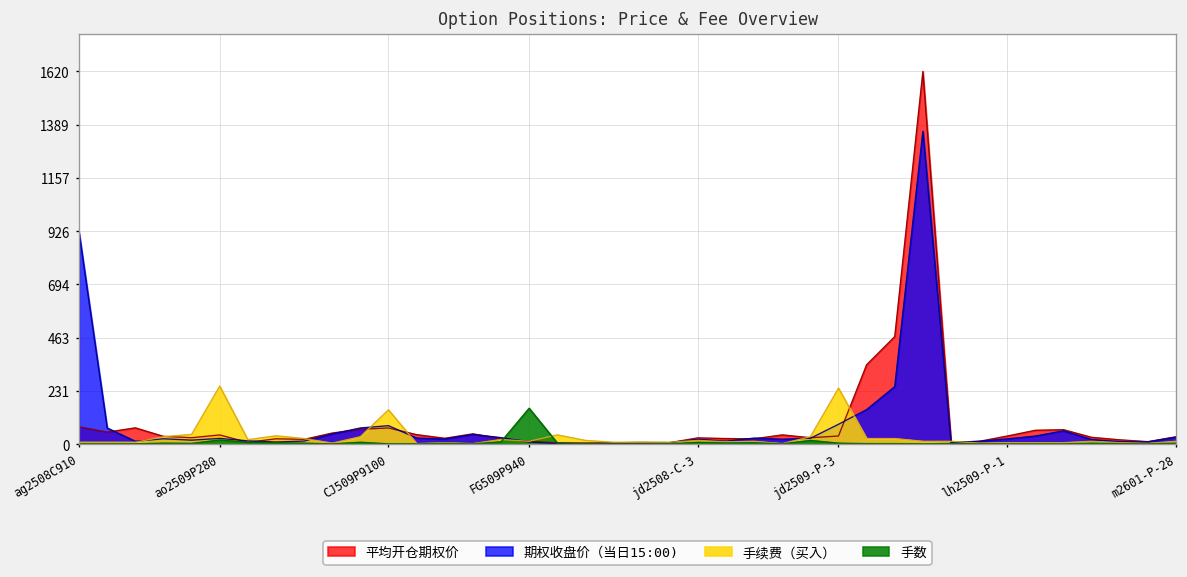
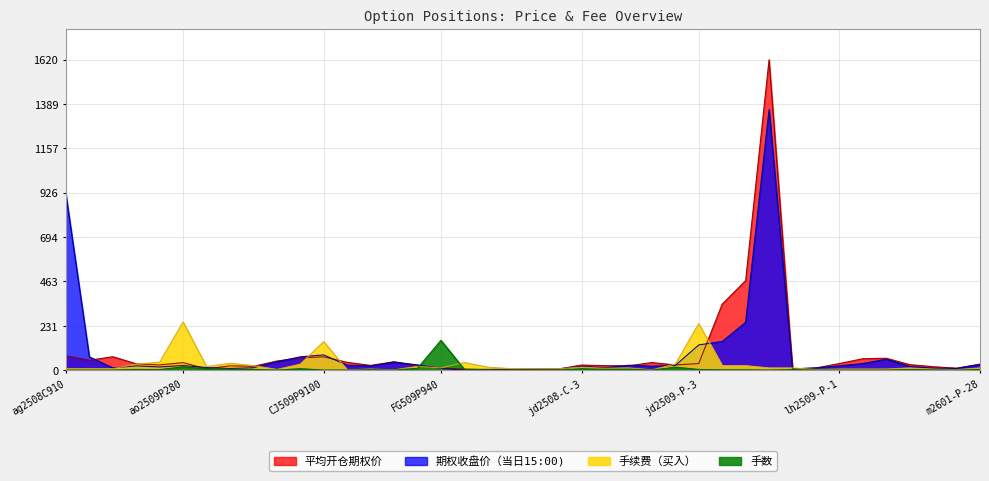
期权收盘价（当日15:00), jd2509-P-3: 90 -> 130
